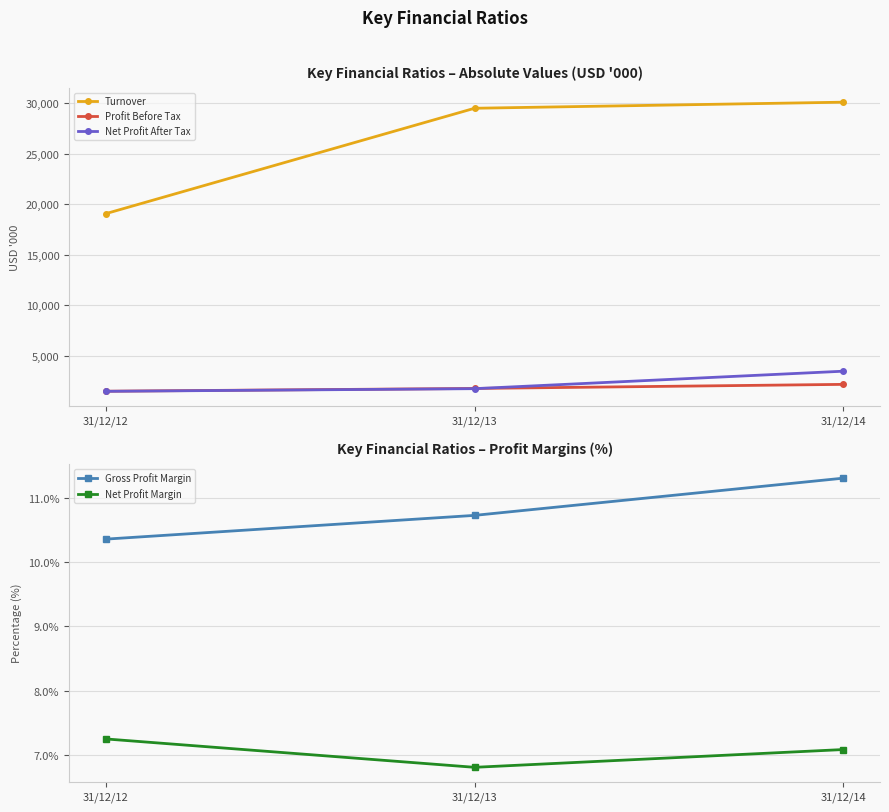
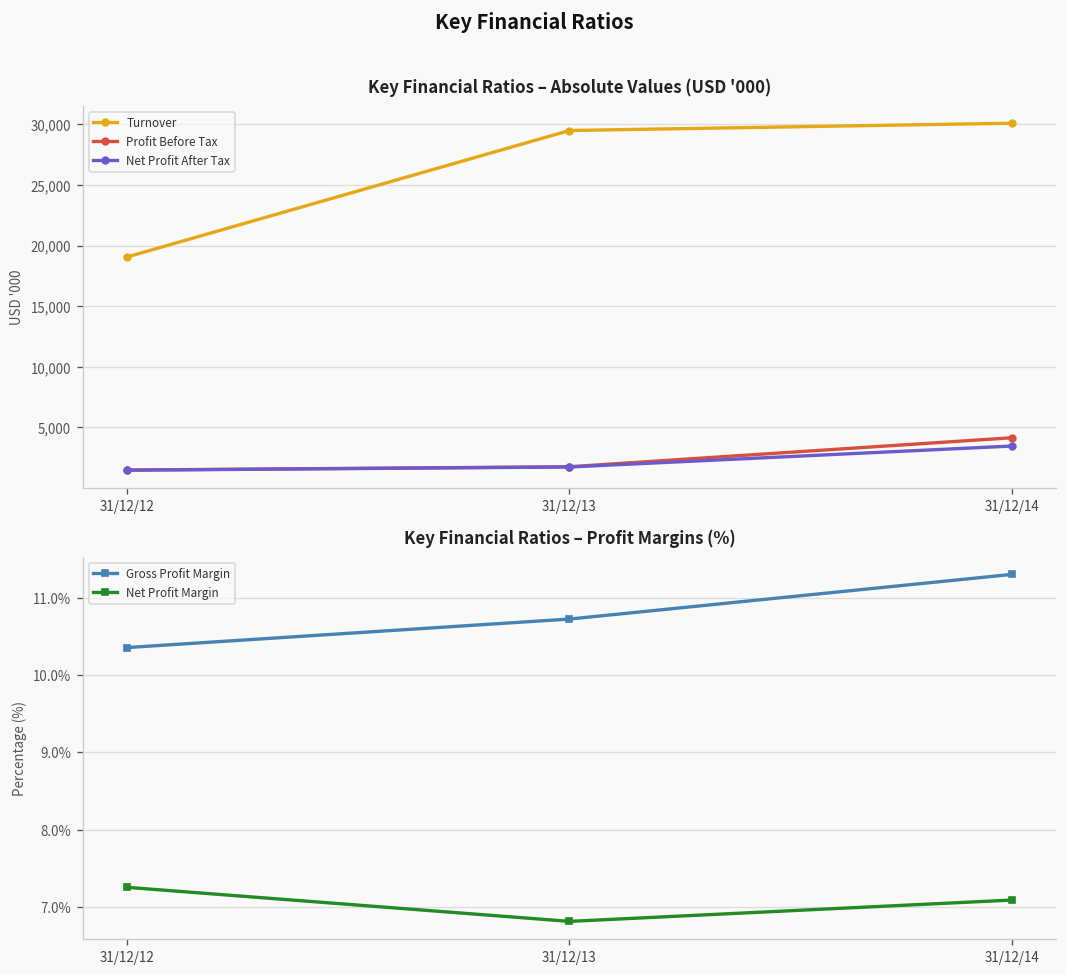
Key Financial Ratios – Absolute Values (USD '000), Profit Before Tax, 31/12/14: 2,200 -> 4,200
